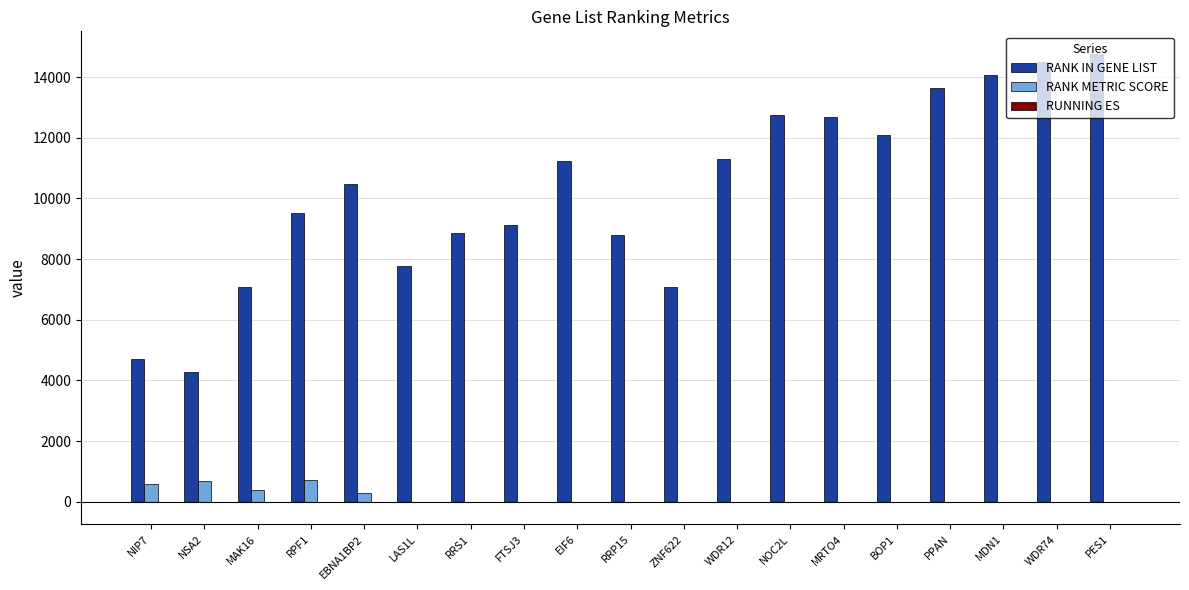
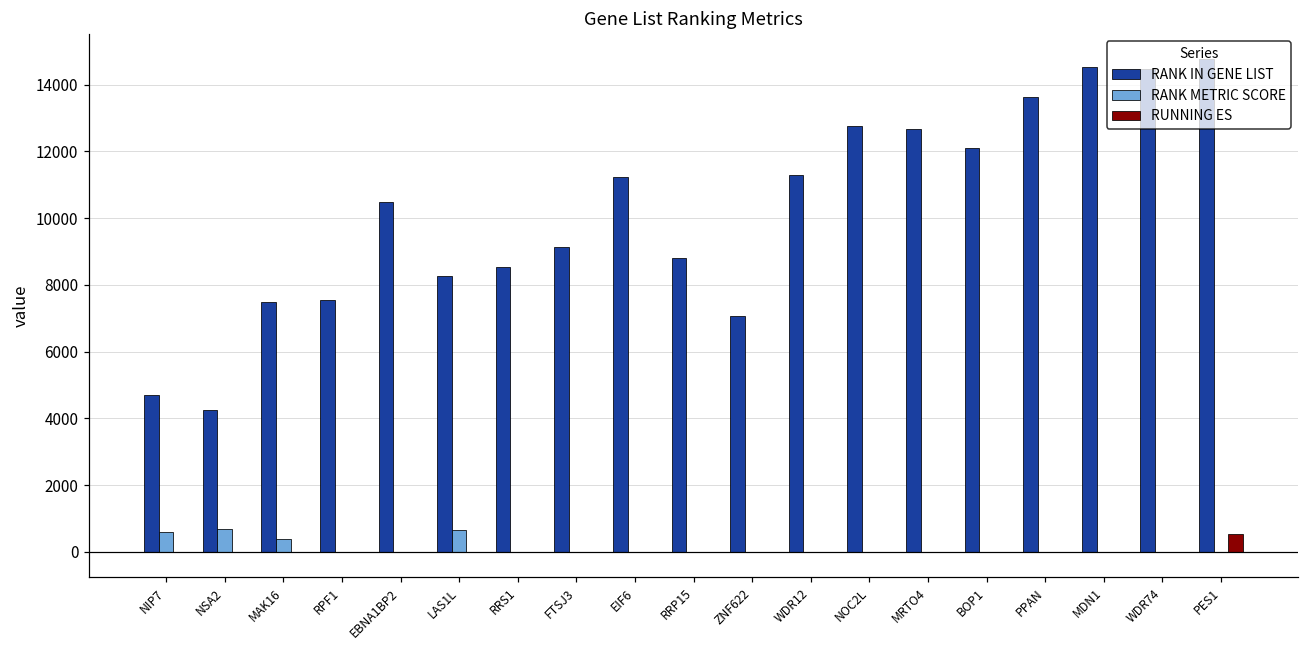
RANK IN GENE LIST, MAK16: 7100 -> 7500
RANK IN GENE LIST, RPF1: 9500 -> 7600
RANK METRIC SCORE, RPF1: 700 -> 0
RANK METRIC SCORE, EBNA1BP2: 300 -> 0
RANK IN GENE LIST, LAS1L: 7800 -> 8300
RANK METRIC SCORE, LAS1L: 0 -> 700
RANK IN GENE LIST, RRS1: 8800 -> 8500
RANK IN GENE LIST, MDN1: 14100 -> 14500
RUNNING ES, PES1: 0 -> 500
